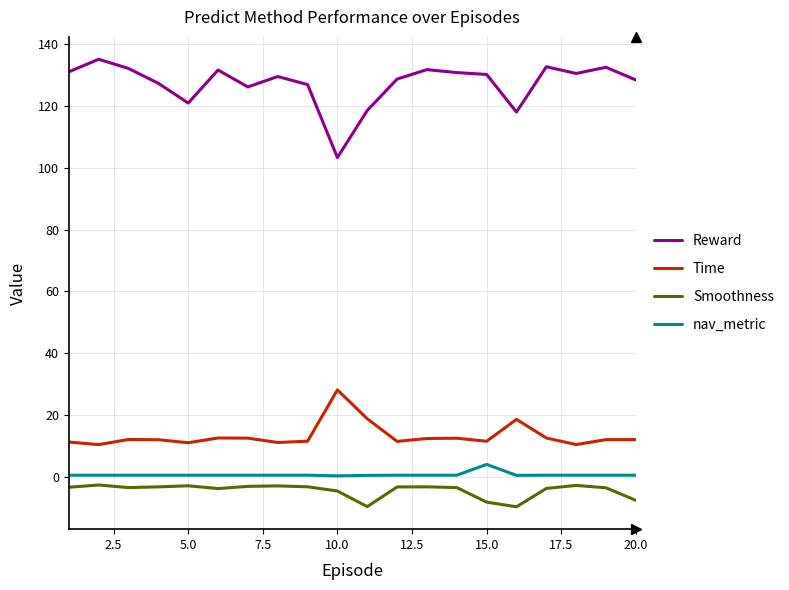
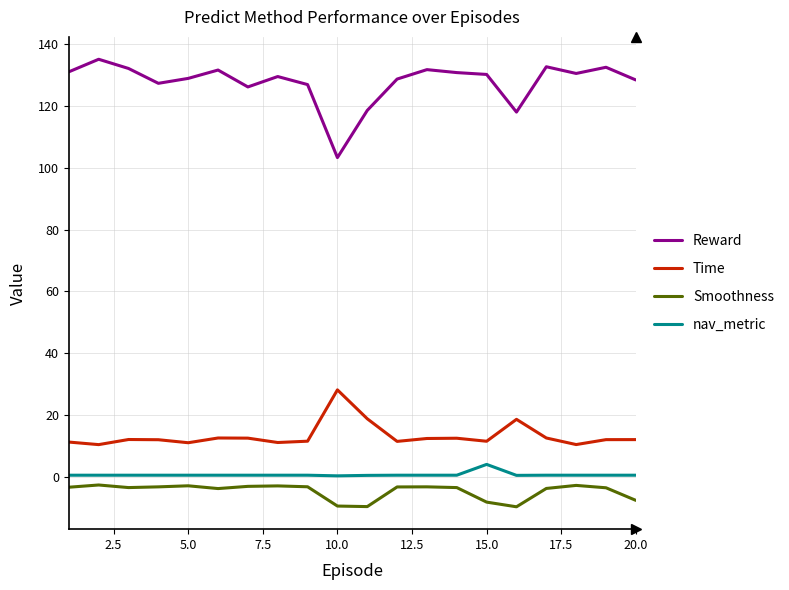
Reward, 5.0: 121 -> 129
Smoothness, 10.0: -5 -> -9
